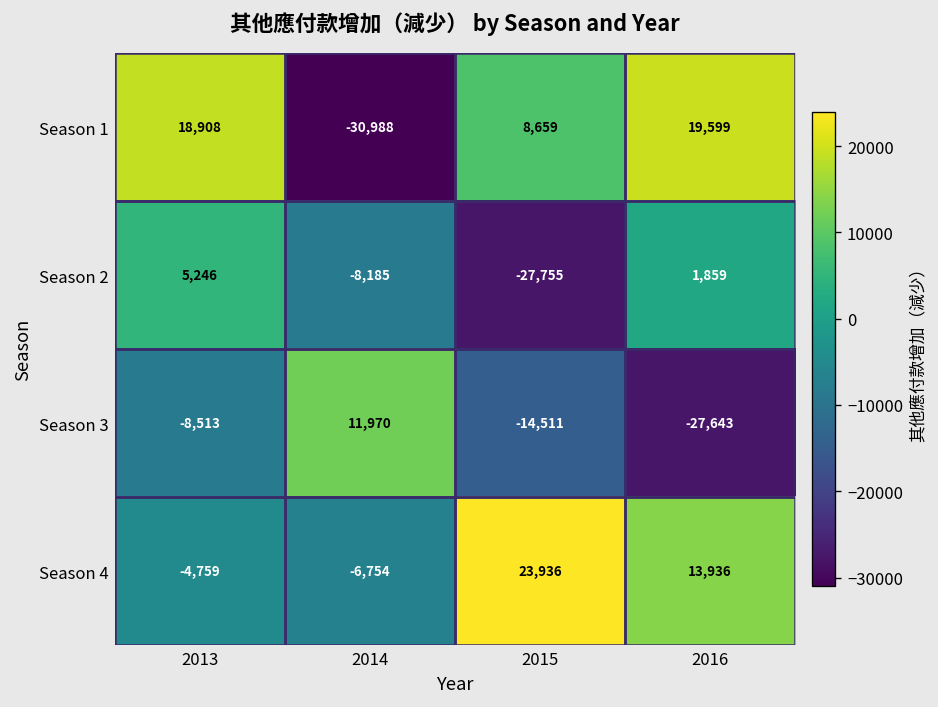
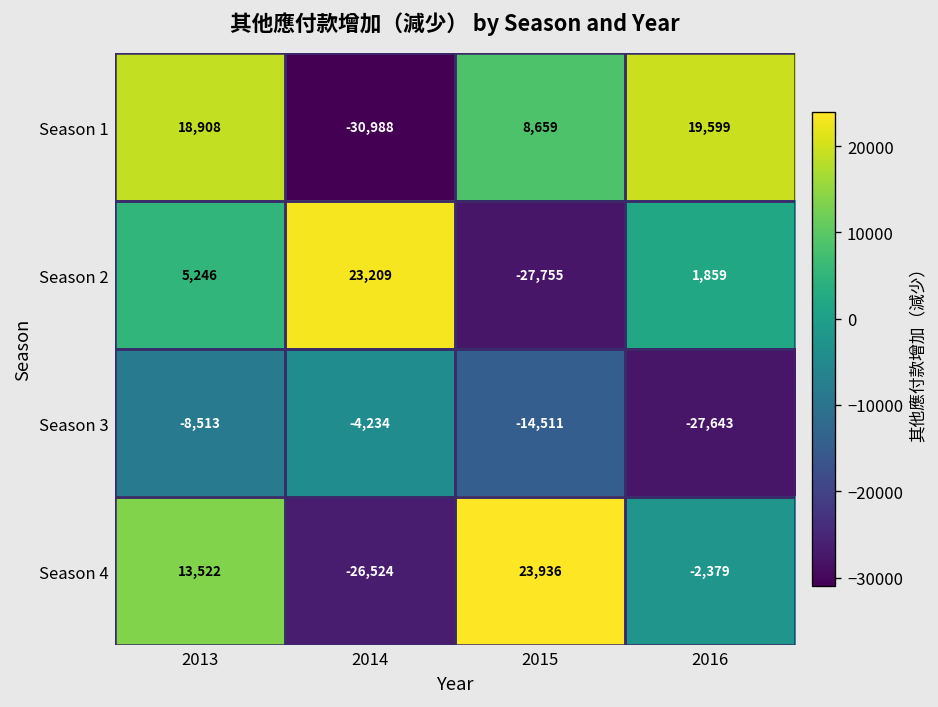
Season 2, 2014: -8,185 -> 23,209
Season 3, 2014: 11,970 -> -4,234
Season 4, 2013: -4,759 -> 13,522
Season 4, 2014: -6,754 -> -26,524
Season 4, 2016: 13,936 -> -2,379
